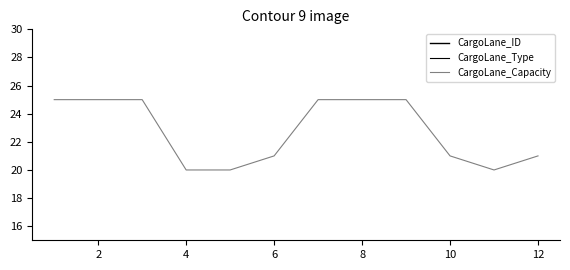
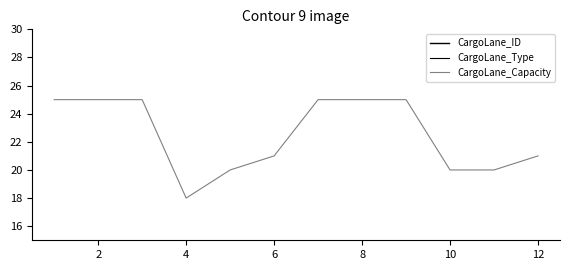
CargoLane_Capacity, 4: 20 -> 18
CargoLane_Capacity, 10: 21 -> 20
